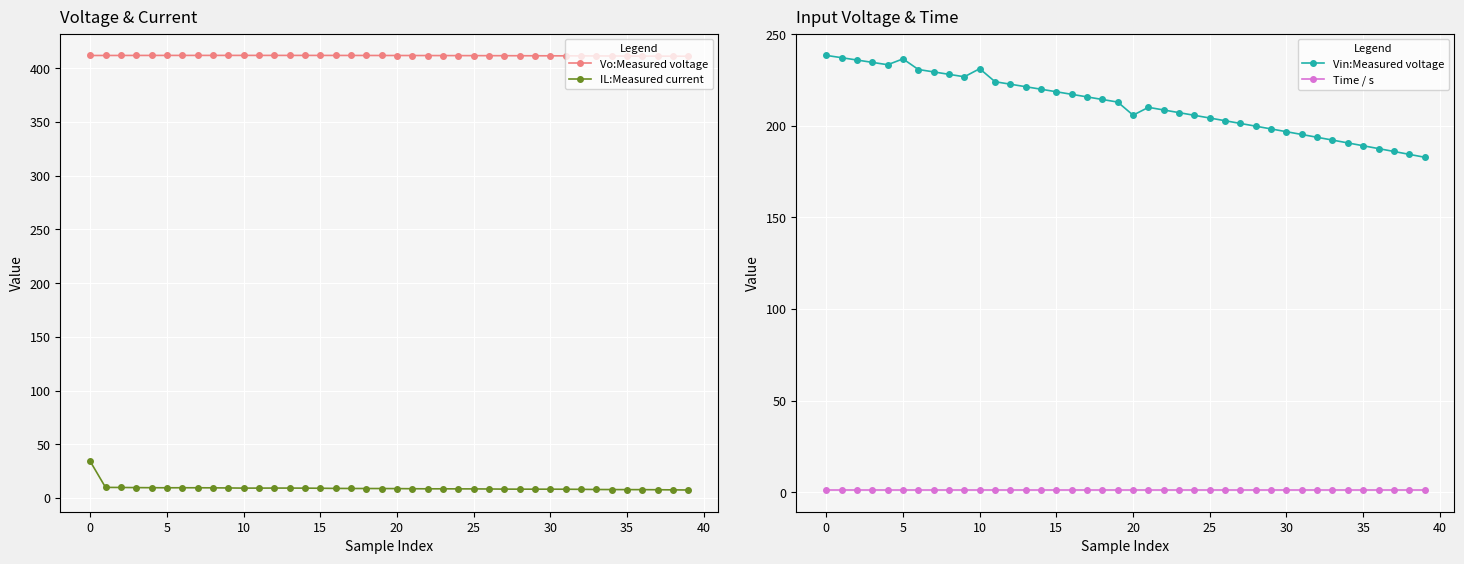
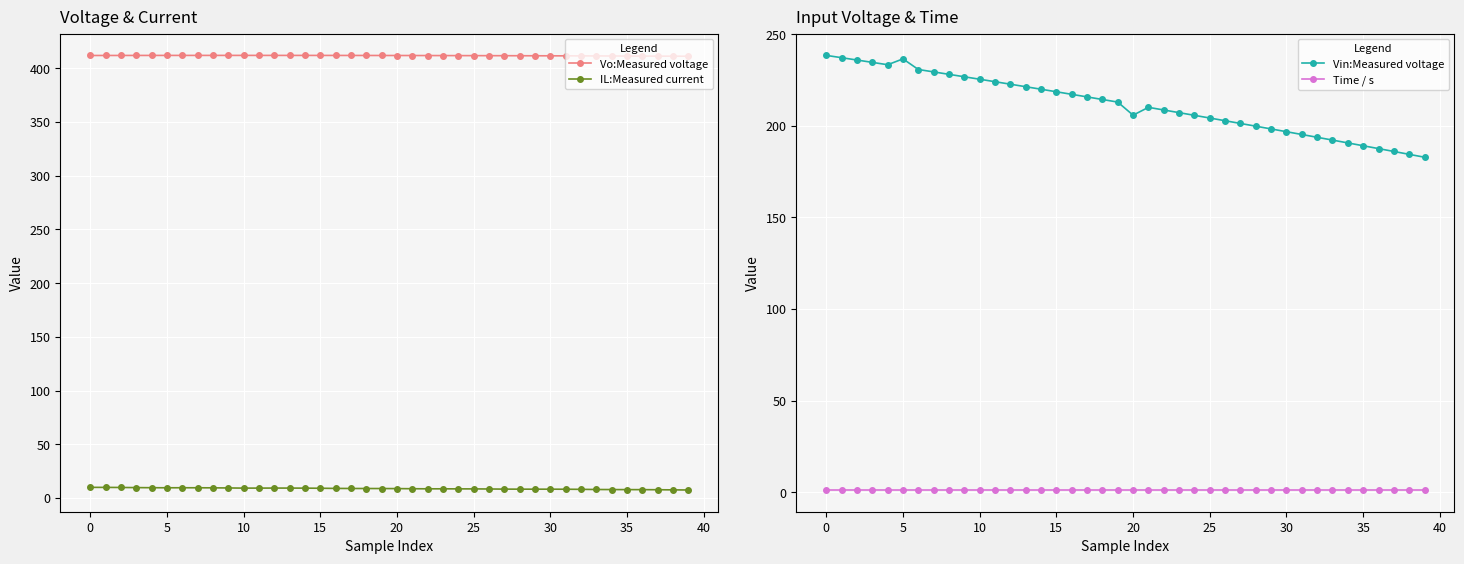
Voltage & Current, IL:Measured current, 0: 34 -> 10
Input Voltage & Time, Vin:Measured voltage, 10: 231 -> 225
